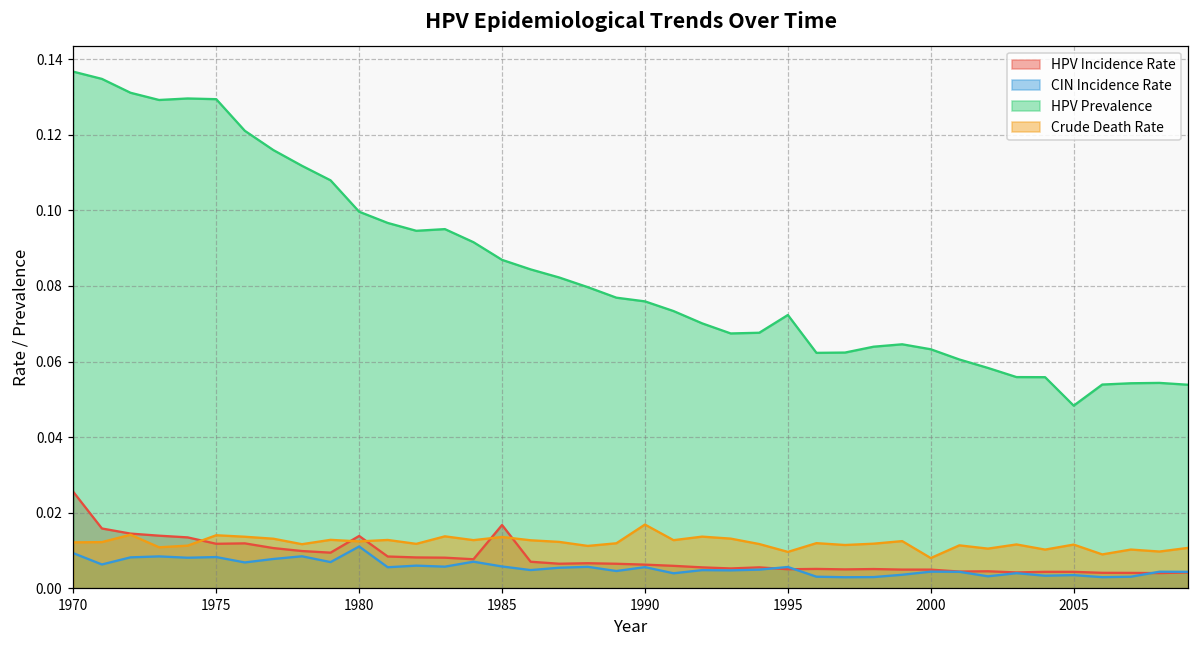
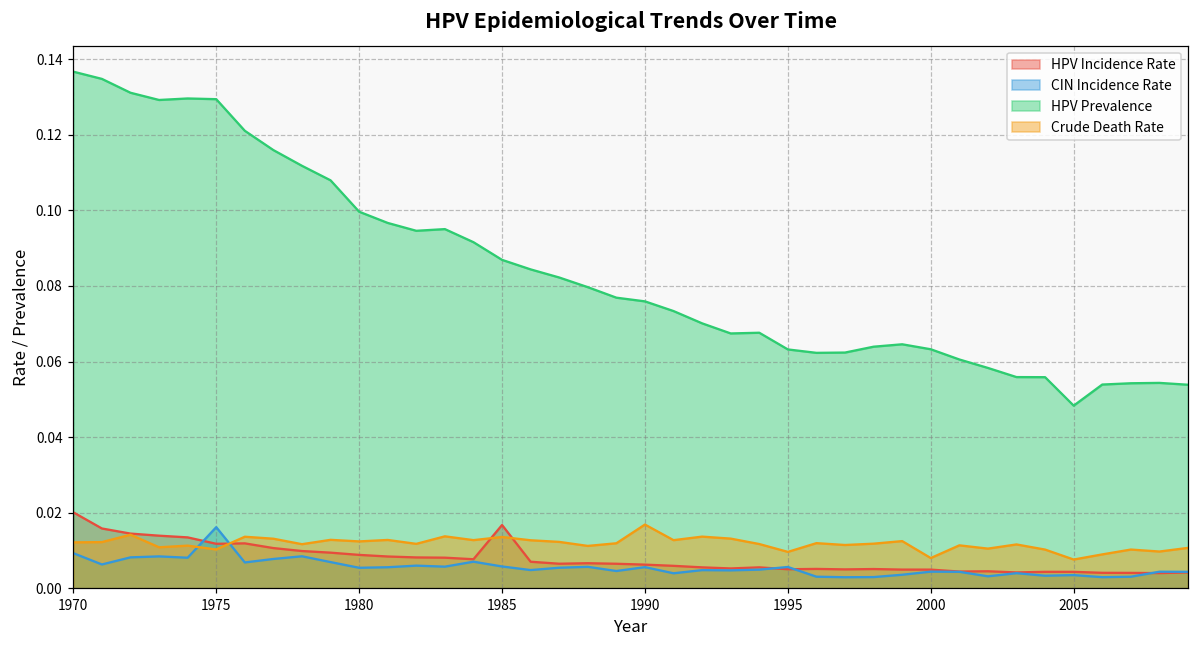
HPV Incidence Rate, 1970: 0.025 -> 0.020
CIN Incidence Rate, 1975: 0.008 -> 0.016
Crude Death Rate, 1975: 0.014 -> 0.010
HPV Incidence Rate, 1980: 0.014 -> 0.009
CIN Incidence Rate, 1980: 0.011 -> 0.005
HPV Prevalence, 1995: 0.072 -> 0.063
Crude Death Rate, 2005: 0.012 -> 0.008
